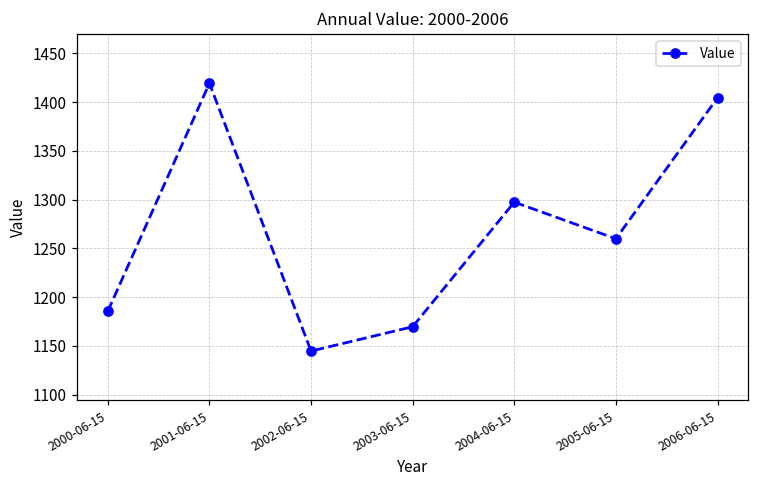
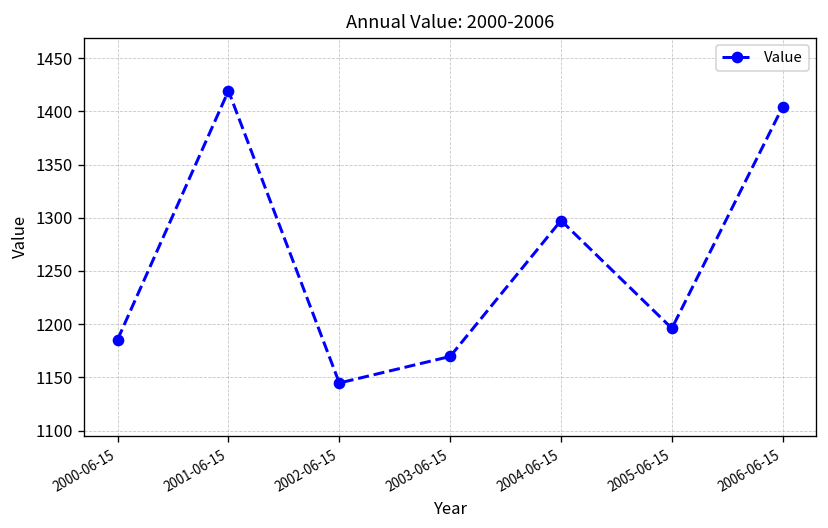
2005-06-15: 1260 -> 1200
